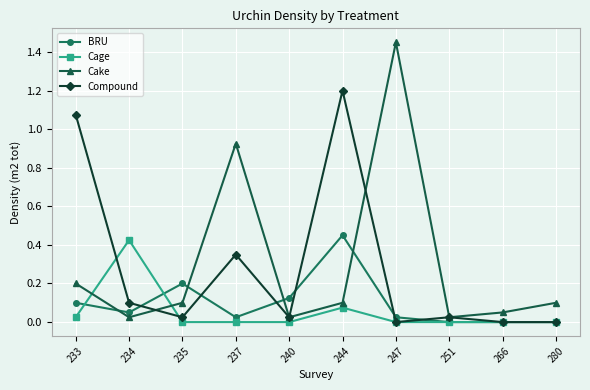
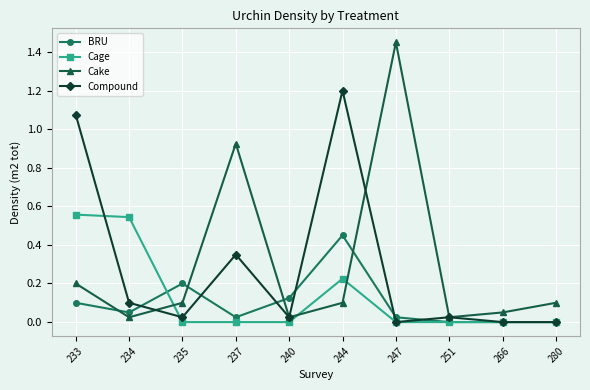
Cage, 233: 0.03 -> 0.56
Cage, 234: 0.43 -> 0.54
Cage, 244: 0.08 -> 0.23
